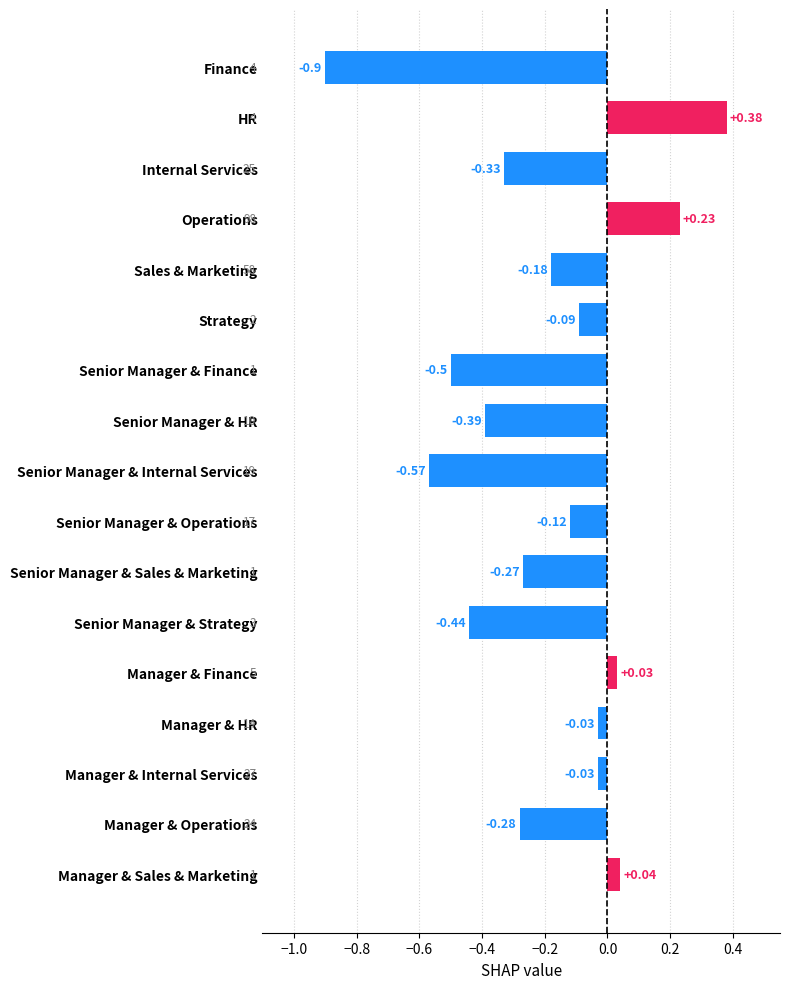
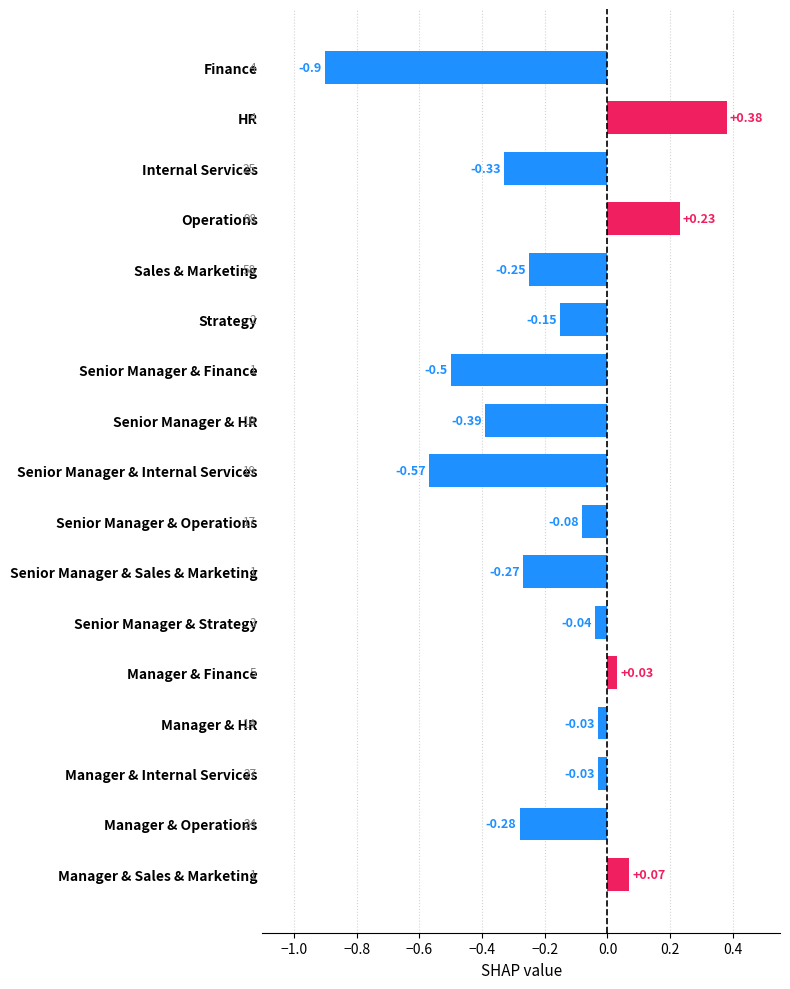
Sales & Marketing: -0.18 -> -0.25
Strategy: -0.09 -> -0.15
Senior Manager & Operations: -0.12 -> -0.08
Senior Manager & Strategy: -0.44 -> -0.04
Manager & Sales & Marketing: +0.04 -> +0.07
